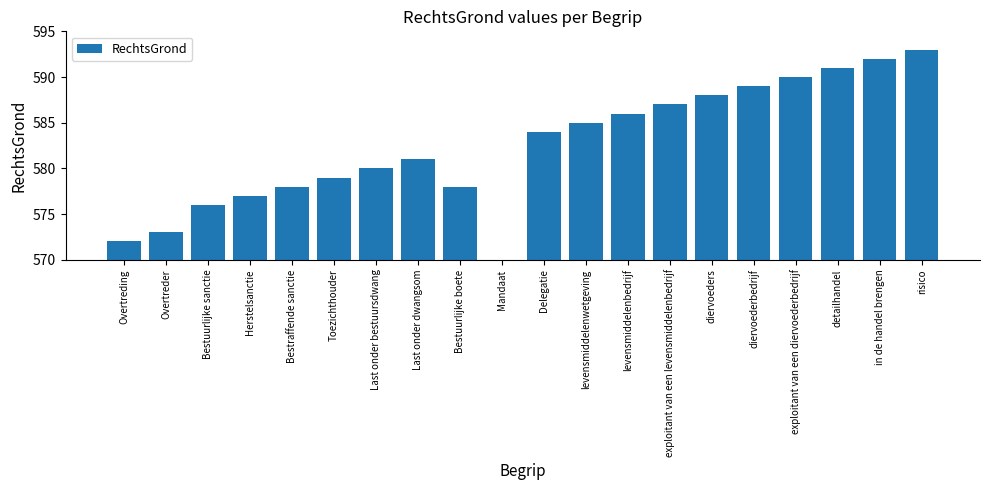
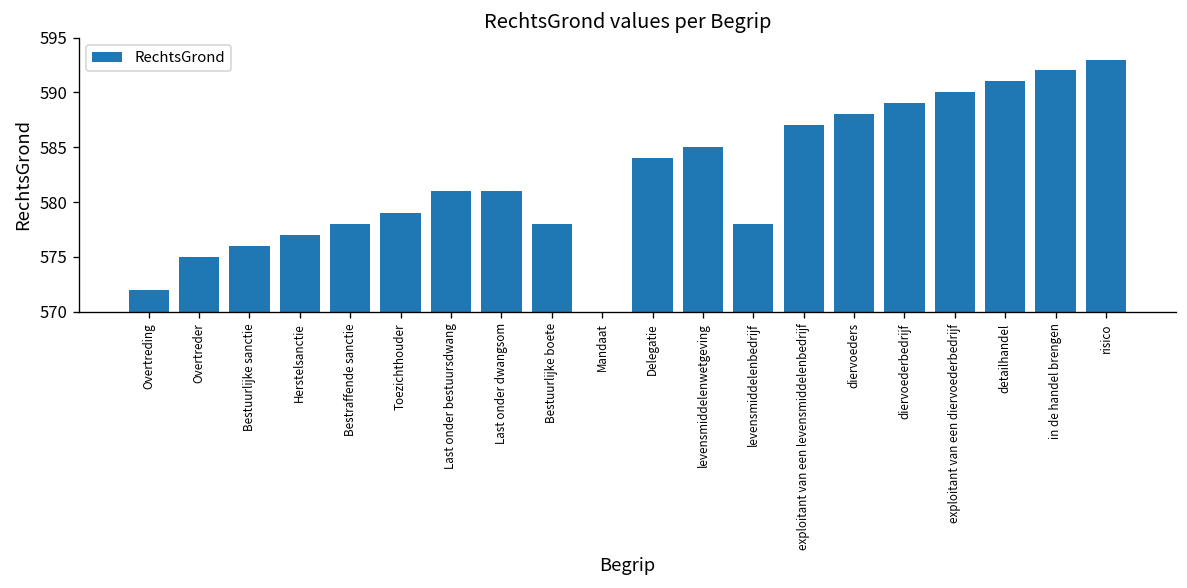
Overtreder: 573 -> 575
Last onder bestuursdwang: 580 -> 581
levensmiddelenbedrijf: 586 -> 578
